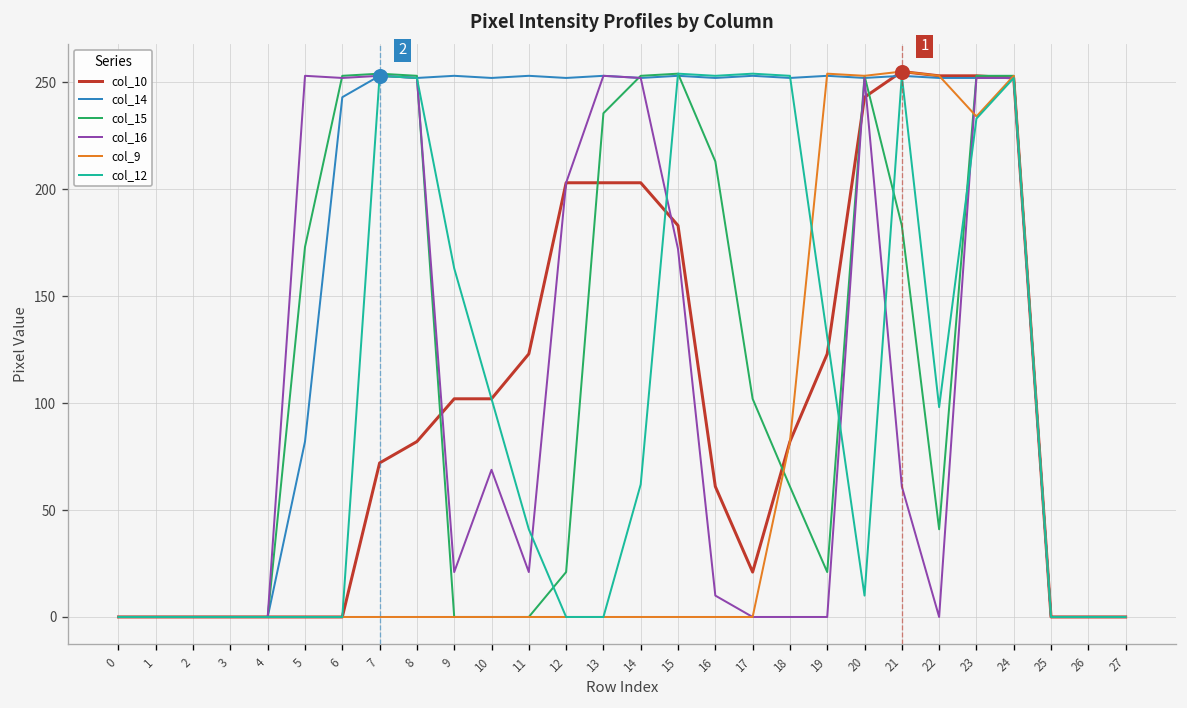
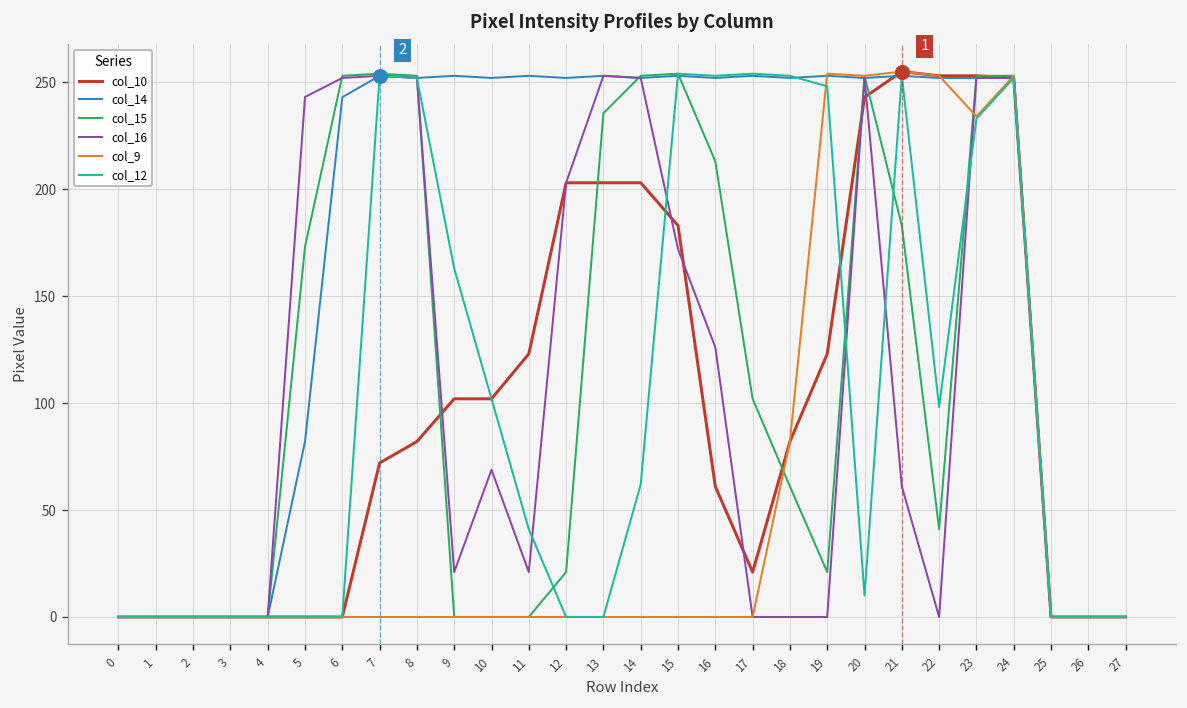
col_16, 5: 253 -> 243
col_16, 16: 10 -> 126
col_12, 19: 131 -> 248
